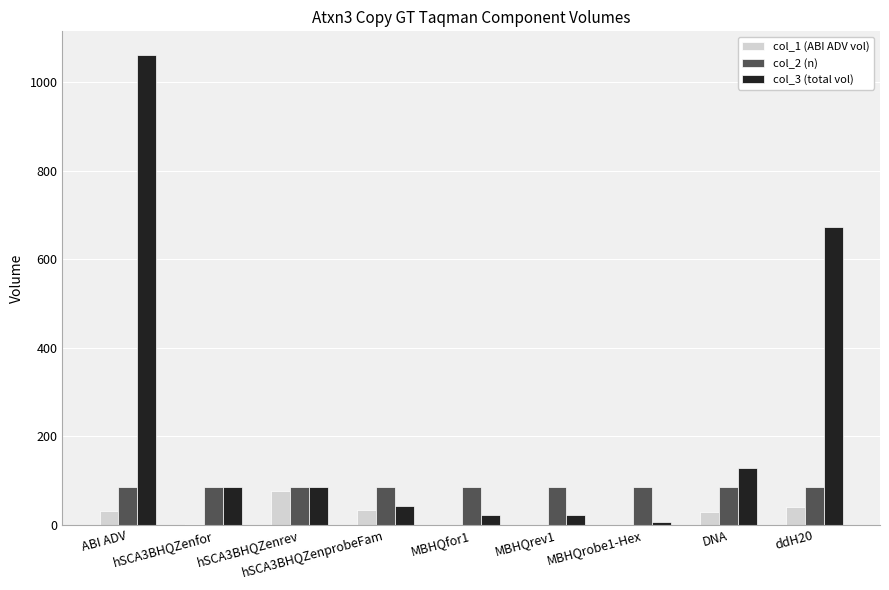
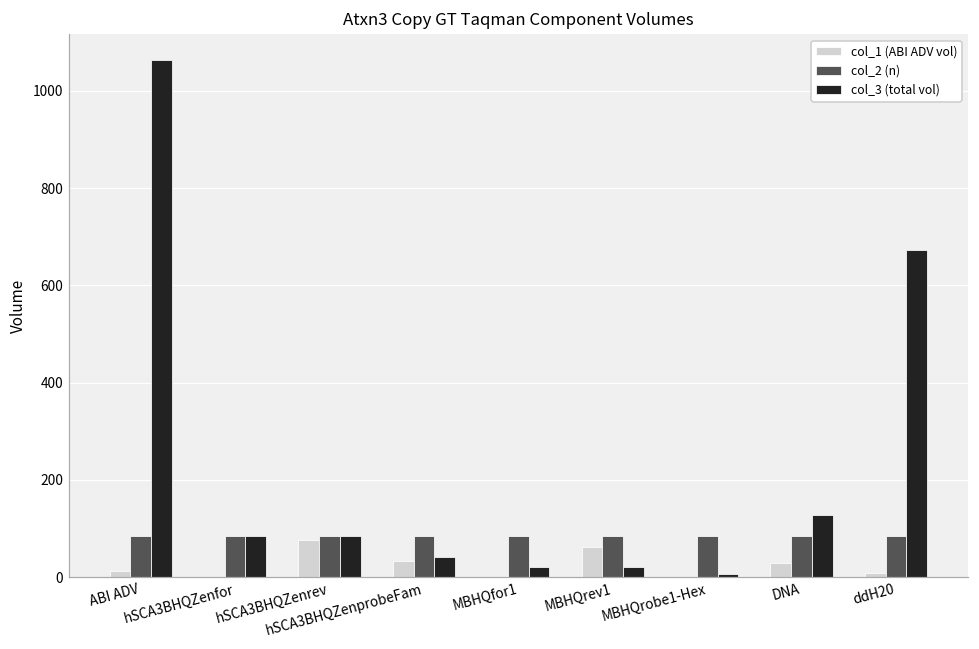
col_1 (ABI ADV vol), ABI ADV: 30 -> 10
col_1 (ABI ADV vol), MBHQrev1: 0 -> 60
col_1 (ABI ADV vol), ddH20: 40 -> 10
